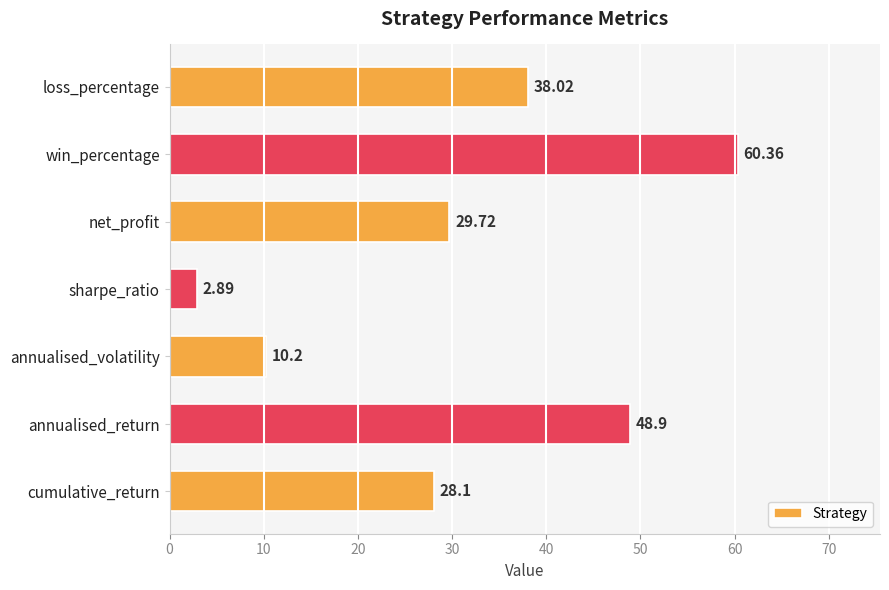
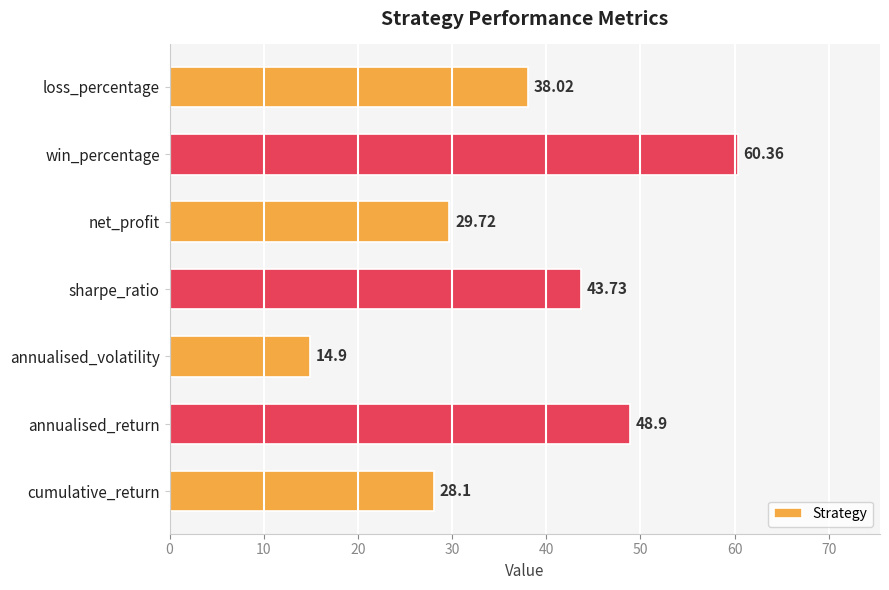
sharpe_ratio: 2.89 -> 43.73
annualised_volatility: 10.2 -> 14.9
